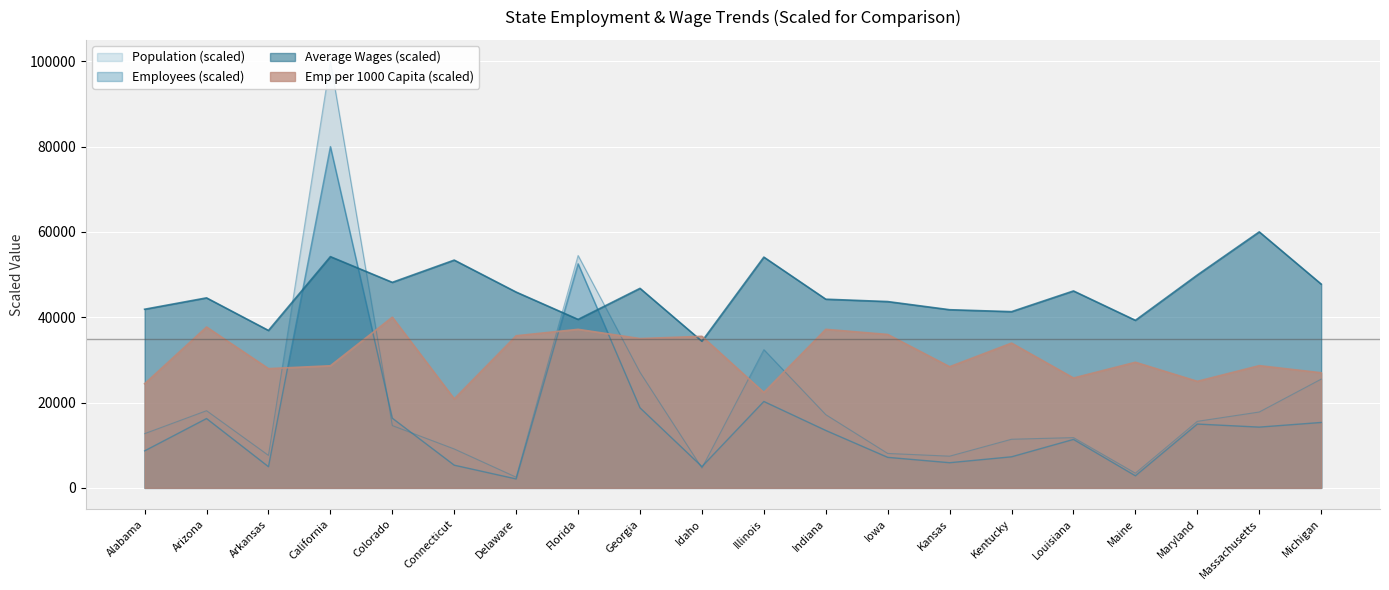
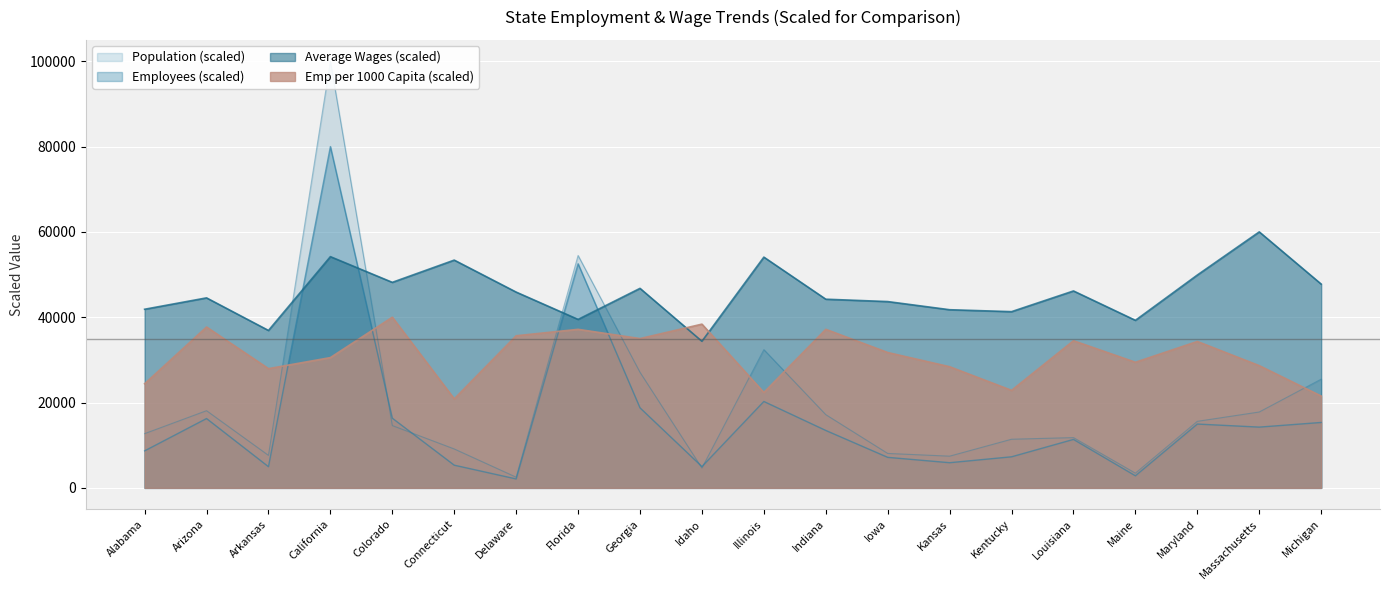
Emp per 1000 Capita (scaled), California: 29000 -> 31000
Emp per 1000 Capita (scaled), Idaho: 36000 -> 38000
Emp per 1000 Capita (scaled), Iowa: 36000 -> 32000
Emp per 1000 Capita (scaled), Kentucky: 34000 -> 23000
Emp per 1000 Capita (scaled), Louisiana: 26000 -> 34000
Emp per 1000 Capita (scaled), Maryland: 25000 -> 34000
Emp per 1000 Capita (scaled), Michigan: 27000 -> 22000
